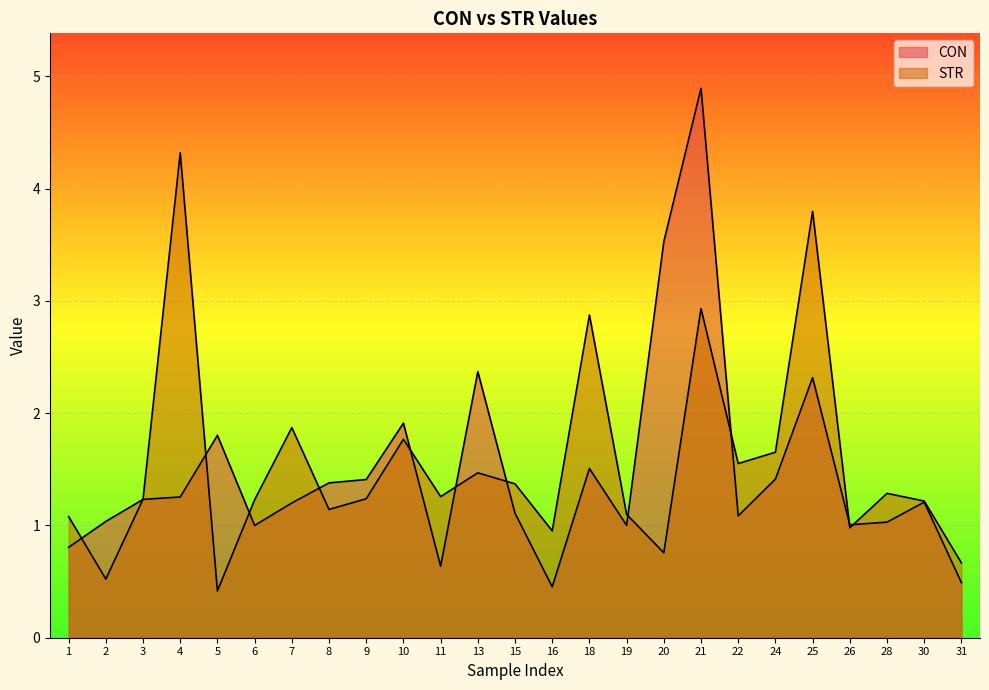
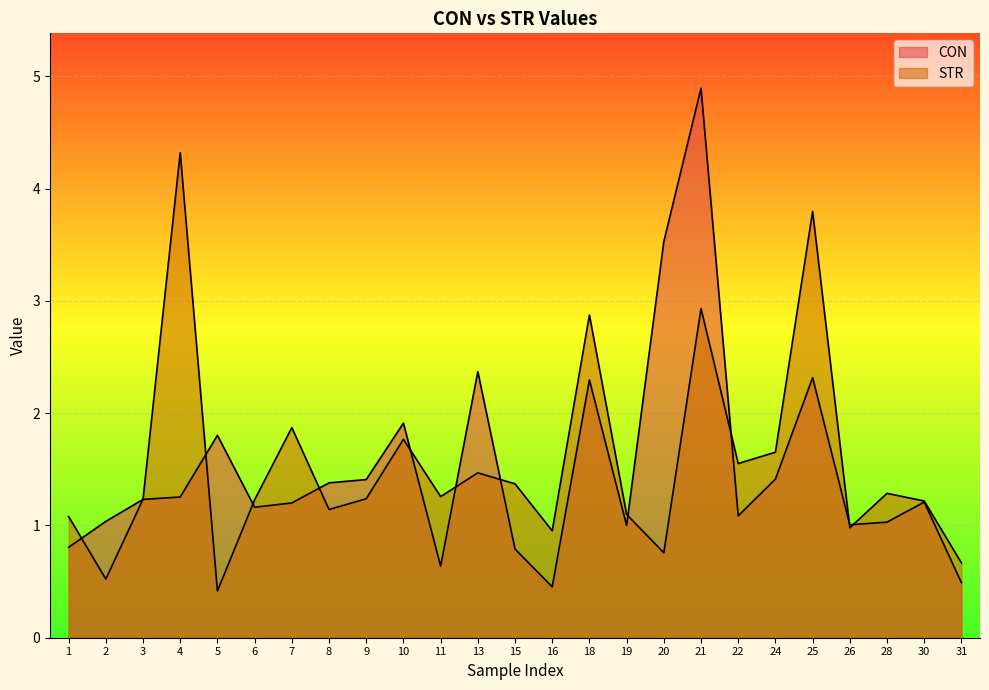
CON, 6: 1.00 -> 1.16
CON, 15: 1.11 -> 0.79
CON, 18: 1.51 -> 2.30
